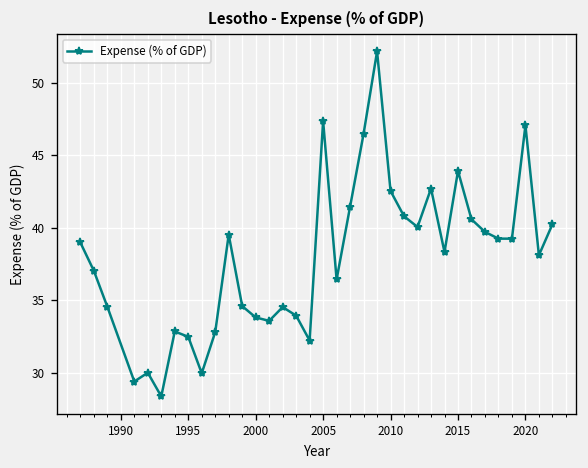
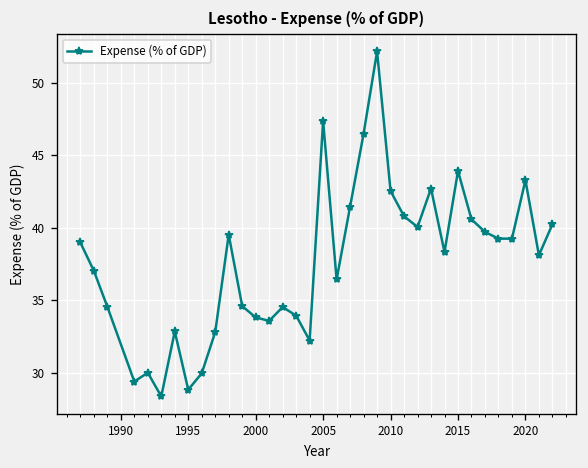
1995: 32.5 -> 28.8
2020: 47.1 -> 43.3
